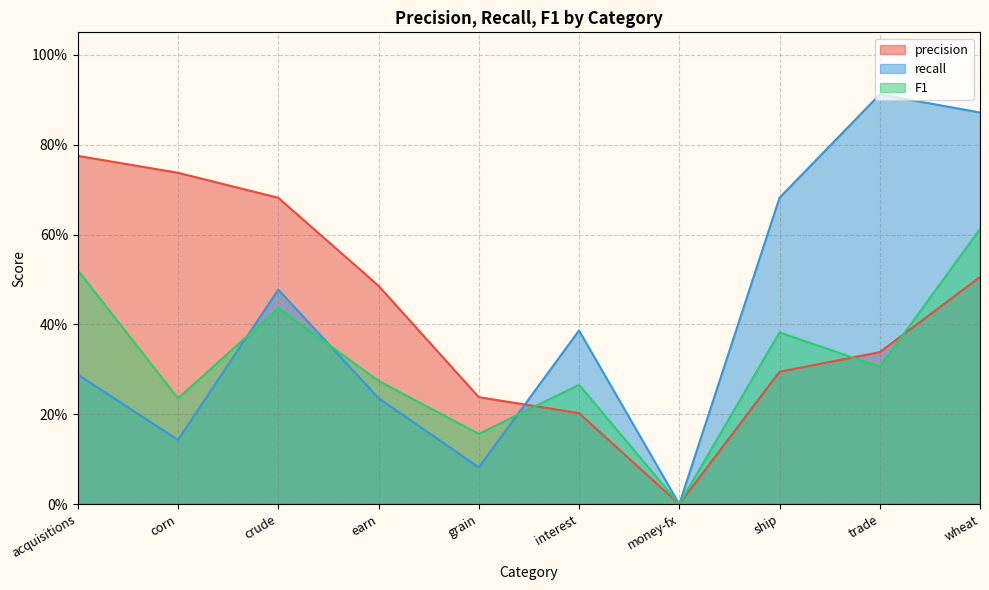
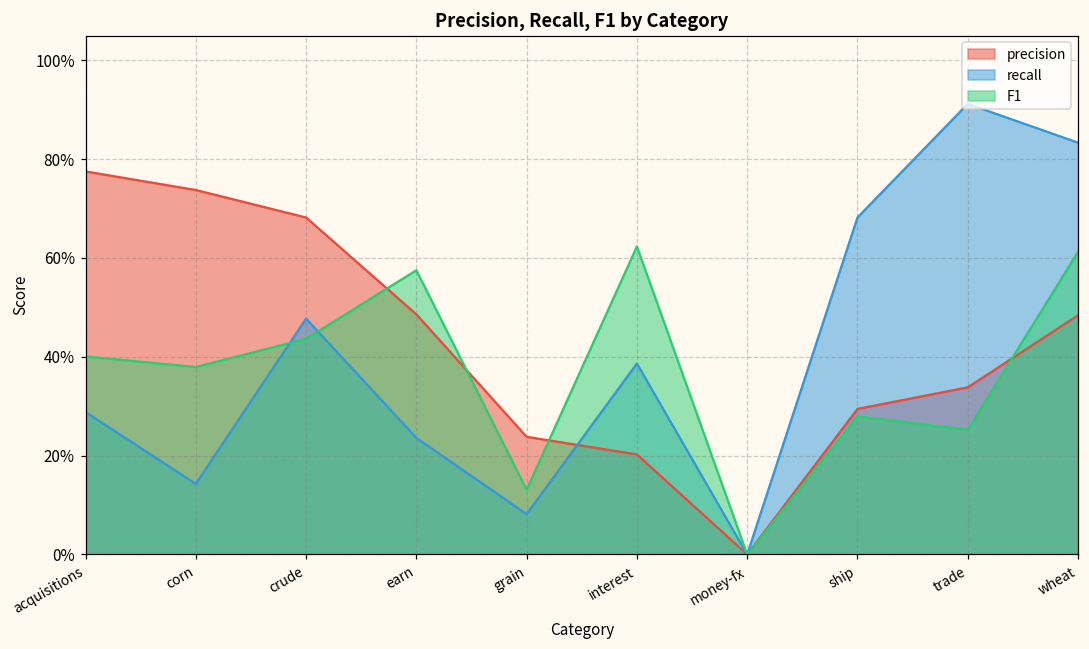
F1, acquisitions: 52% -> 40%
F1, corn: 24% -> 38%
F1, earn: 27% -> 58%
F1, grain: 16% -> 13%
F1, interest: 27% -> 62%
F1, ship: 38% -> 28%
F1, trade: 31% -> 25%
precision, wheat: 51% -> 48%
recall, wheat: 87% -> 83%
